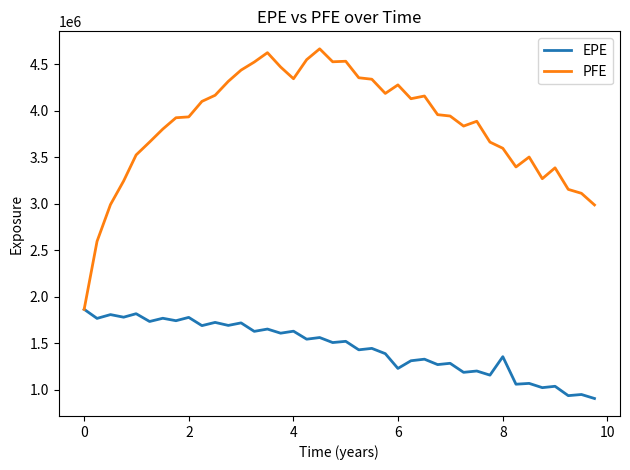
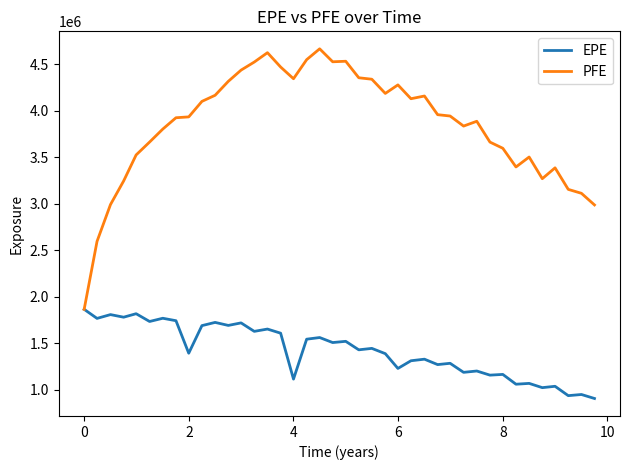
EPE, 2: 1800000 -> 1400000
EPE, 4: 1600000 -> 1100000
EPE, 8: 1400000 -> 1200000
